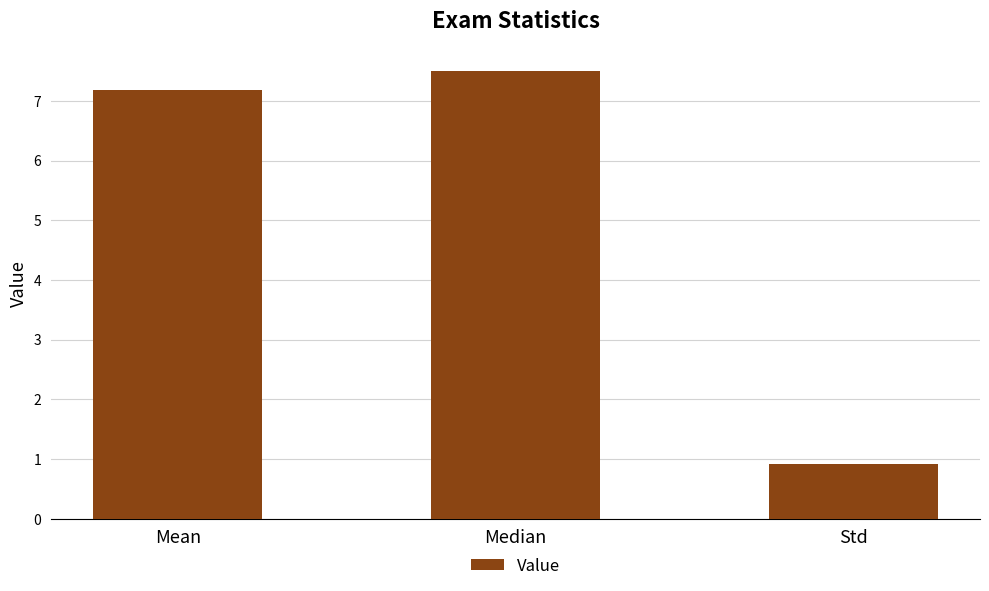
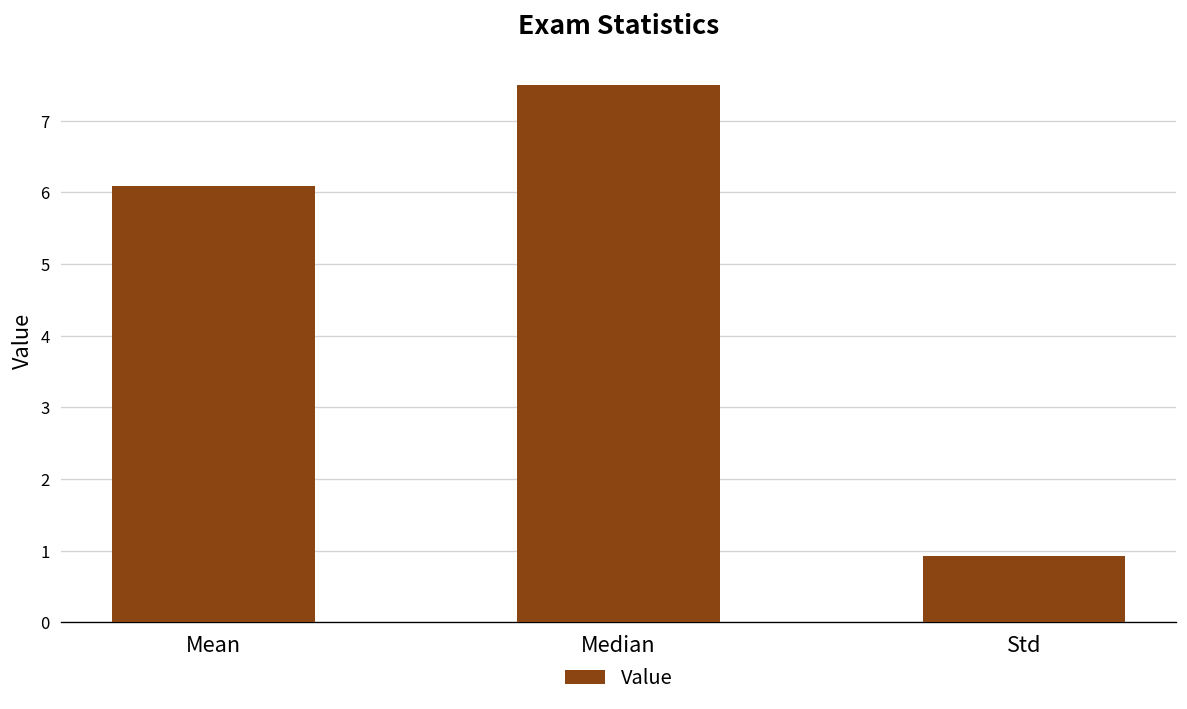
Mean: 7.2 -> 6.1
